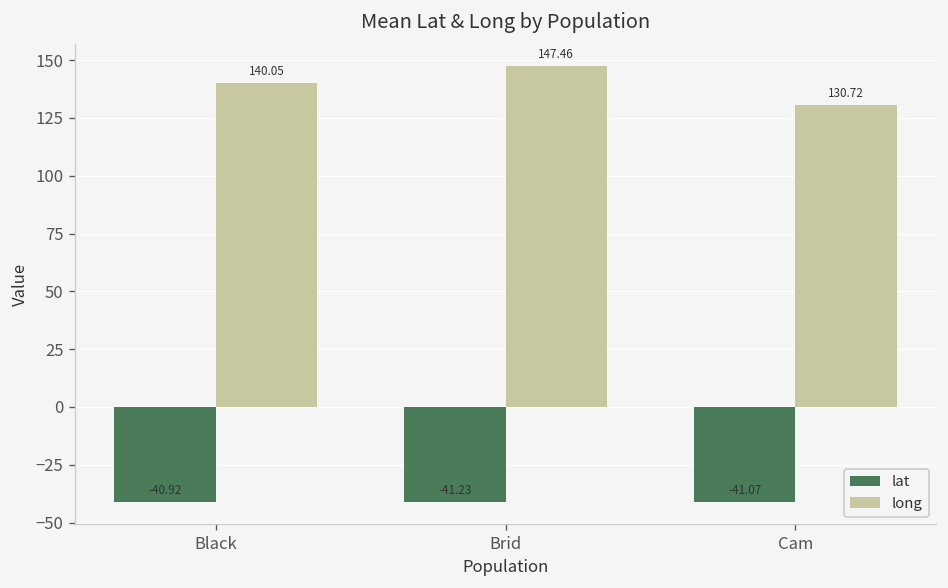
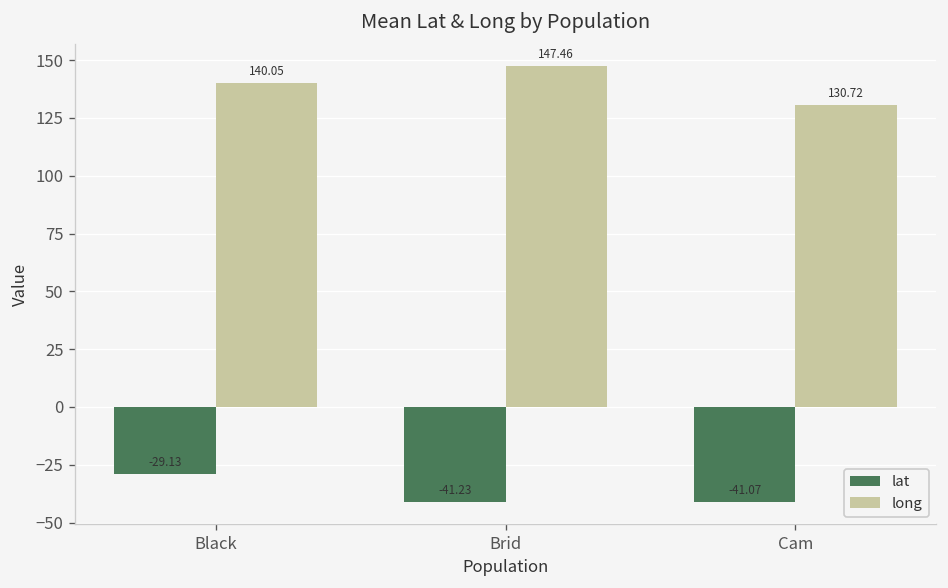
lat, Black: -40.92 -> -29.13
